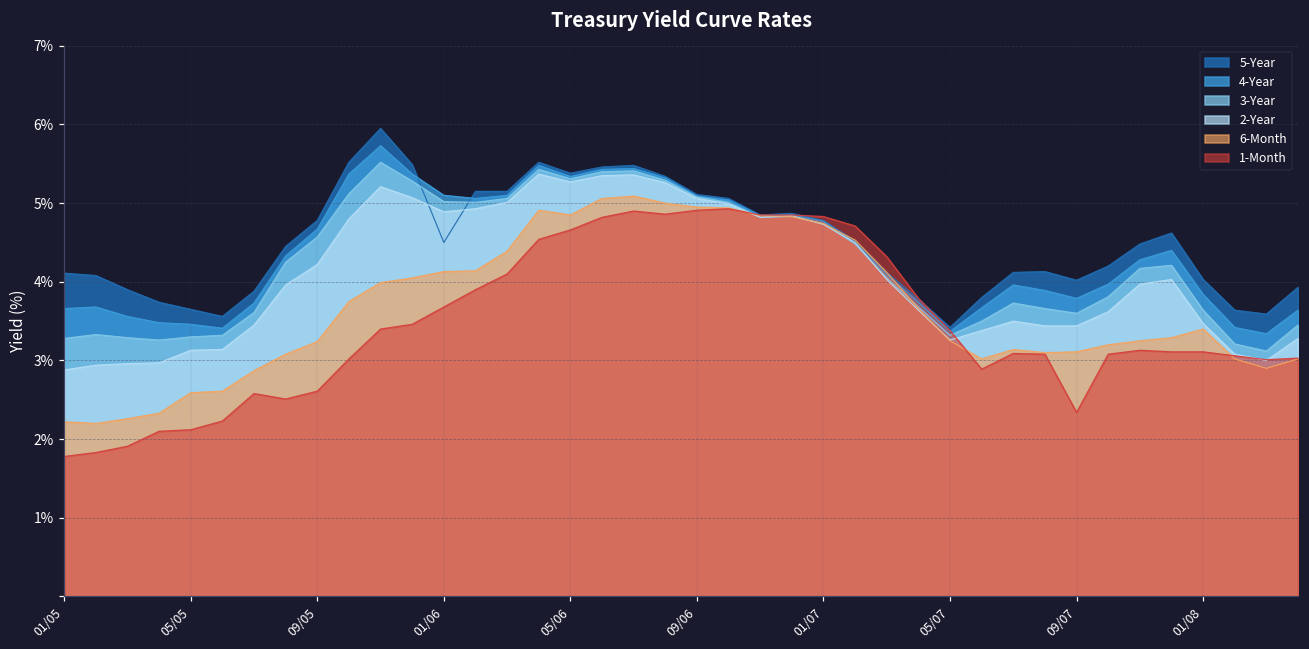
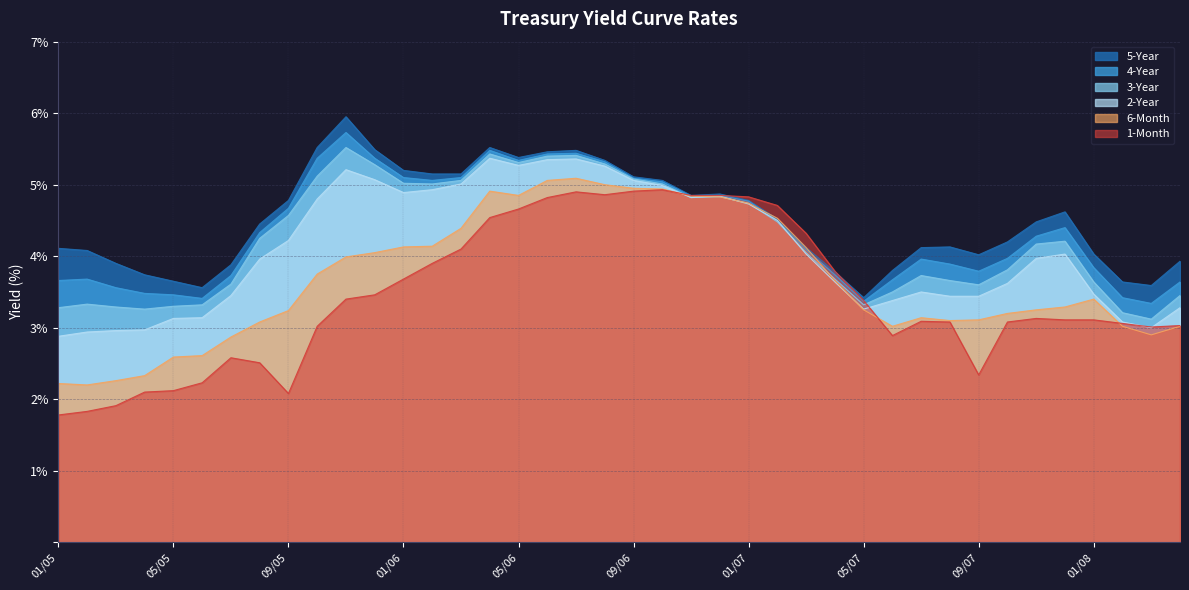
1-Month, 09/05: 2.6% -> 2.1%
5-Year, 01/06: 4.5% -> 5.2%
